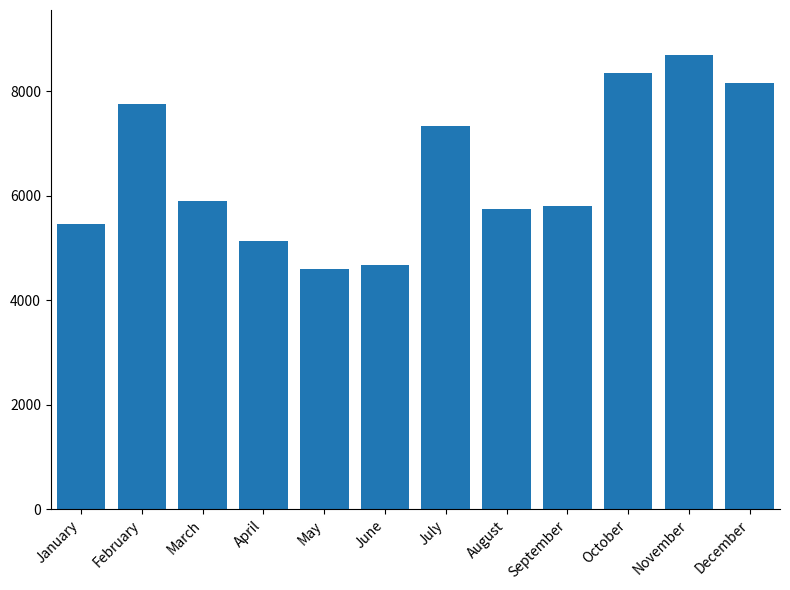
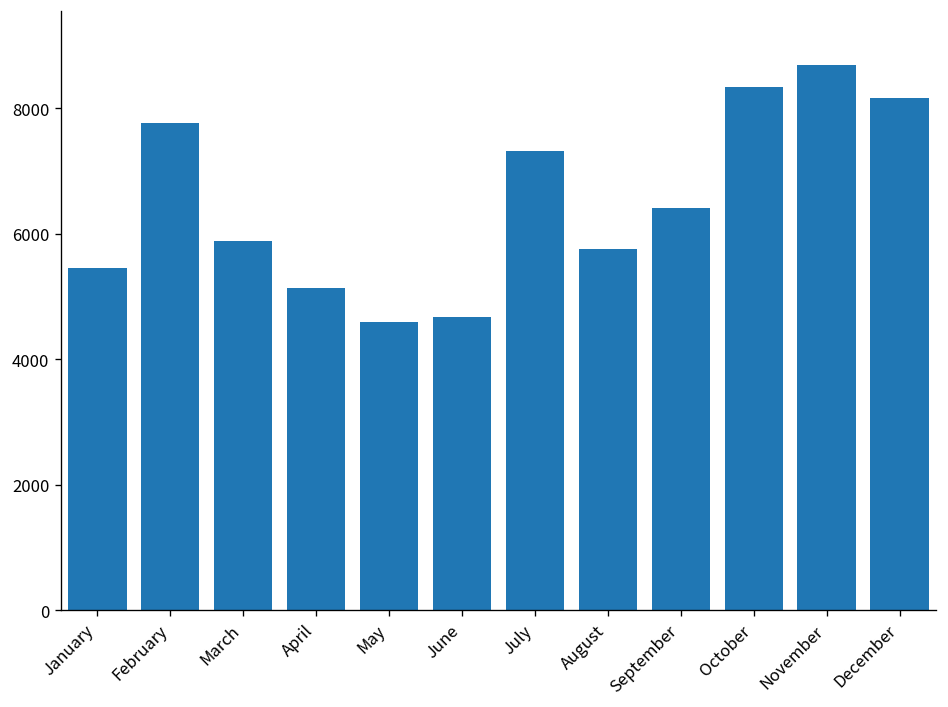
September: 5800 -> 6400
